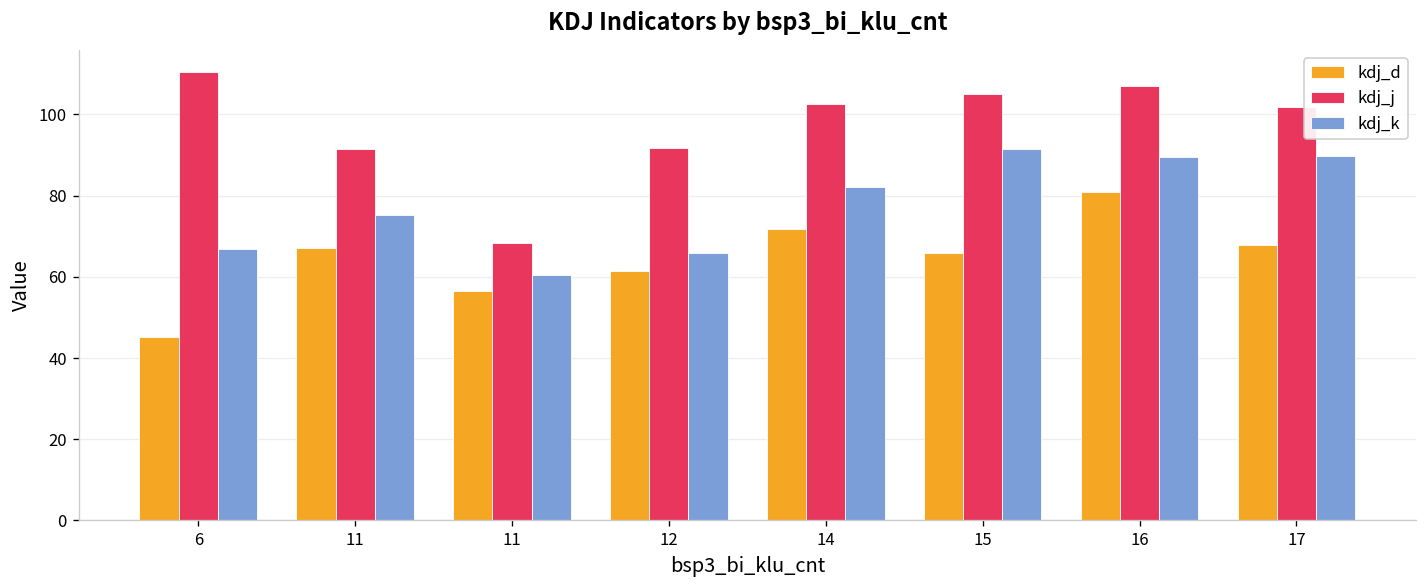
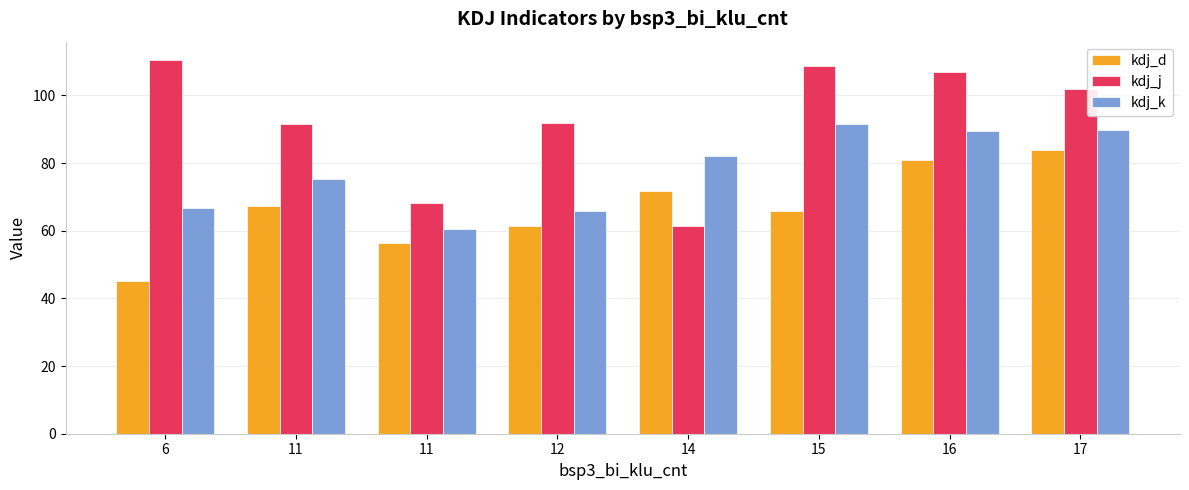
kdj_j, 14: 103 -> 61
kdj_j, 15: 105 -> 109
kdj_d, 17: 68 -> 84
